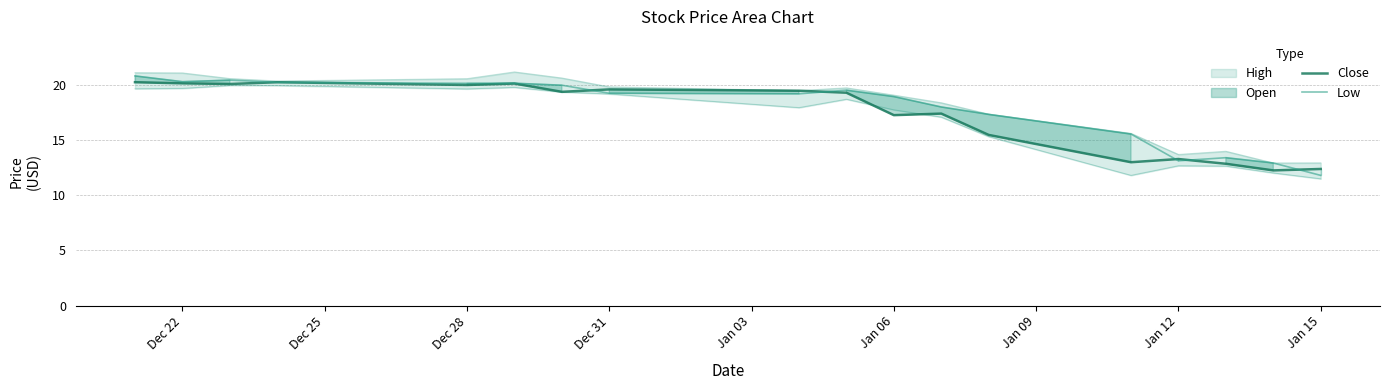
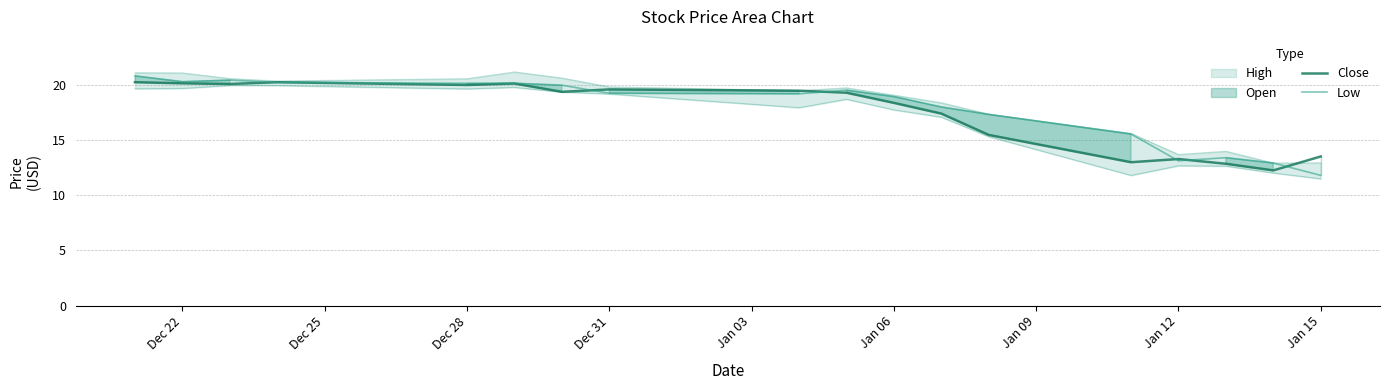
Close, Jan 06: 17.2 -> 18.4
Close, Jan 15: 12.4 -> 13.5
